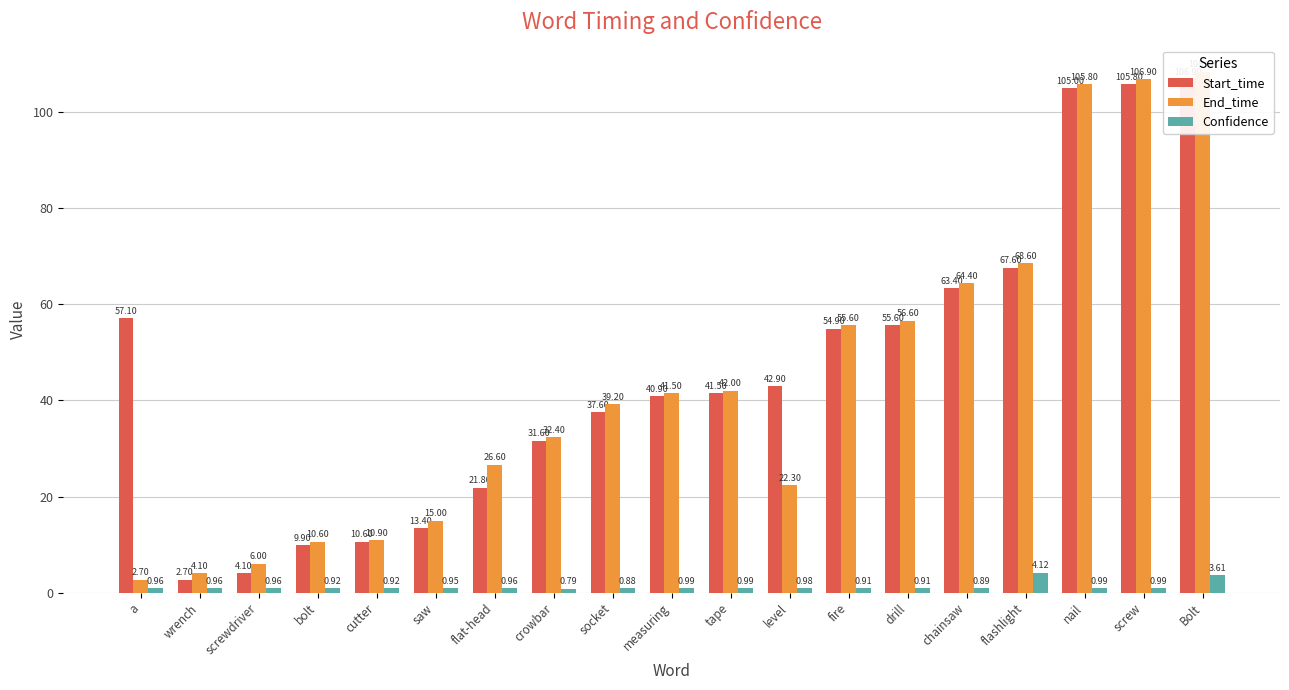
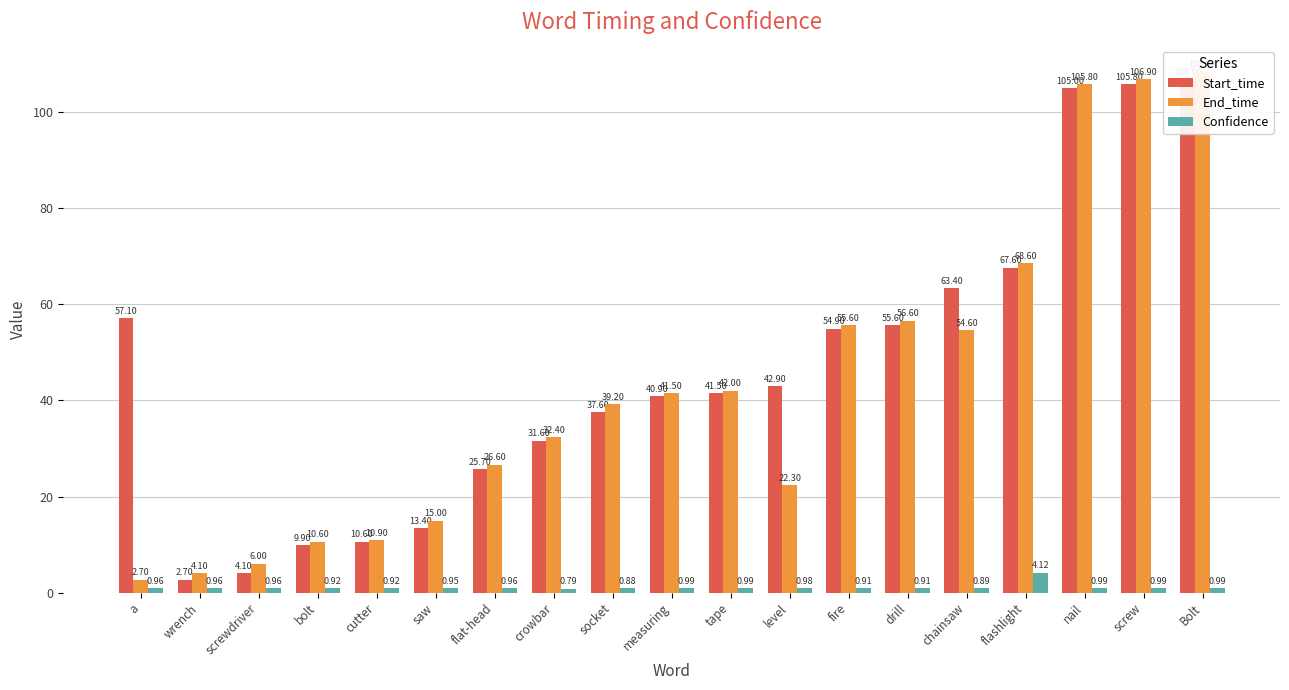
Start_time, flat-head: 21.80 -> 25.70
End_time, chainsaw: 64.40 -> 54.60
Confidence, Bolt: 3.61 -> 0.99
